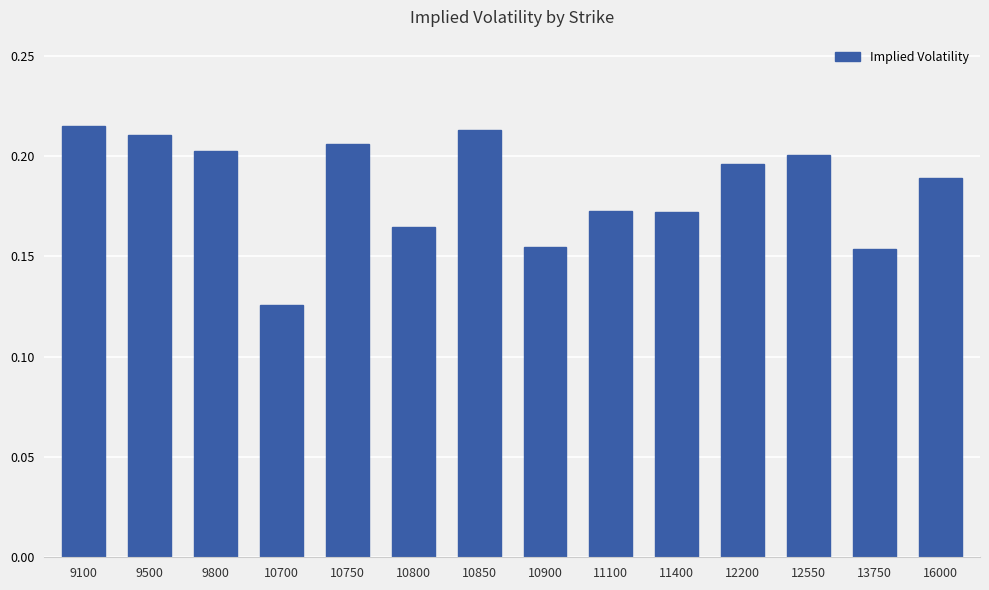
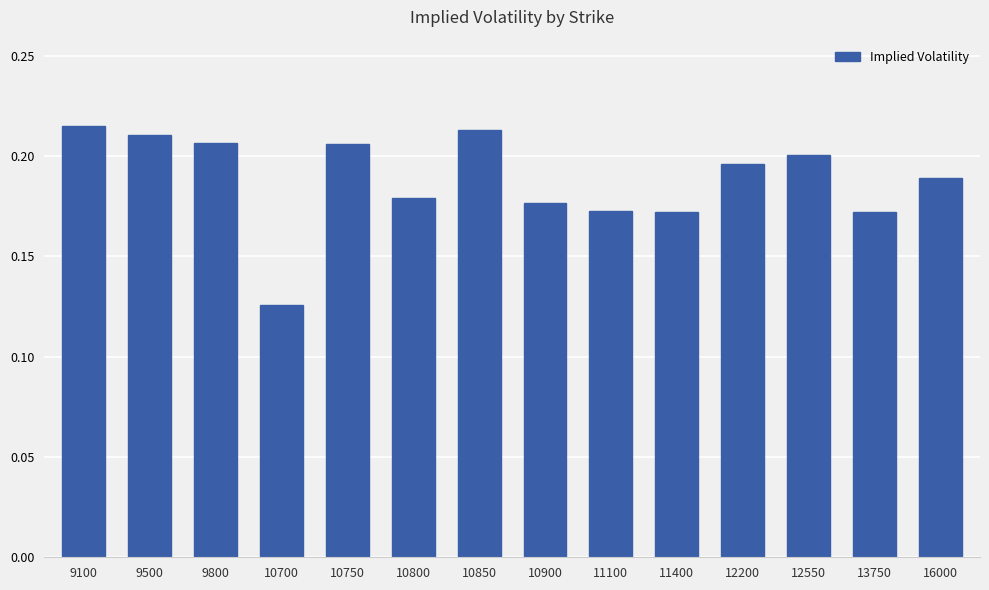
9800: 0.202 -> 0.206
10800: 0.164 -> 0.179
10900: 0.155 -> 0.176
13750: 0.154 -> 0.172
